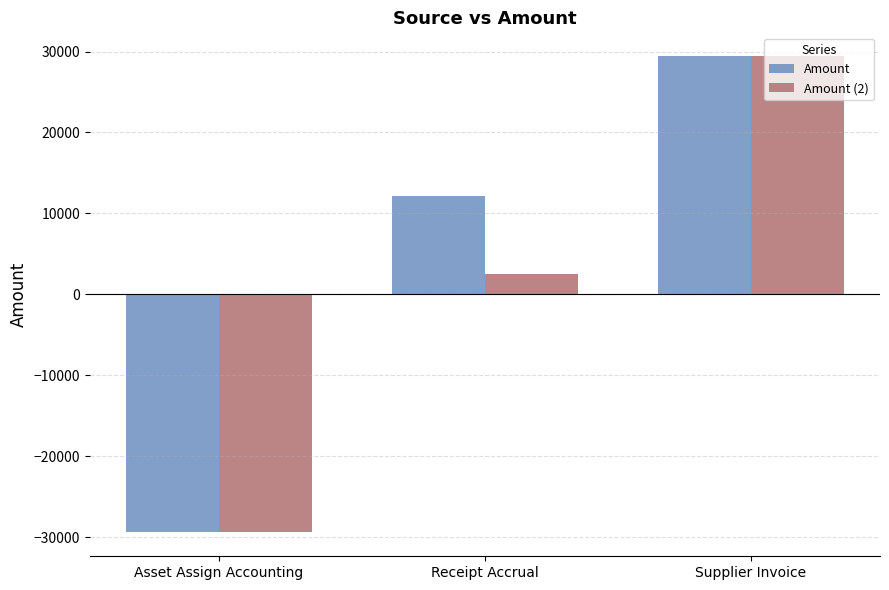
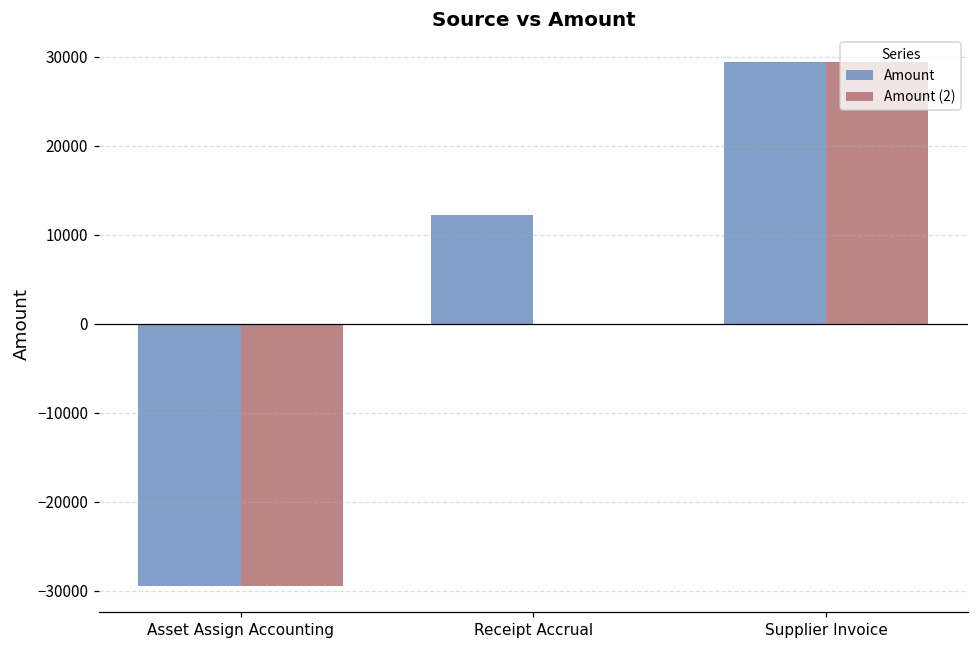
Amount (2), Receipt Accrual: 2000 -> 0
